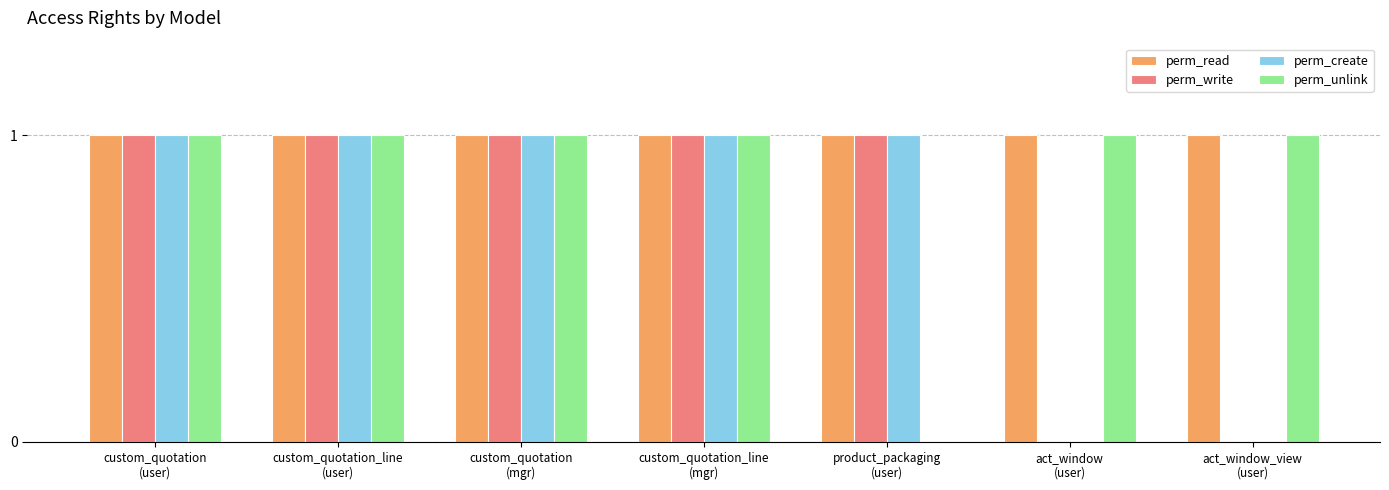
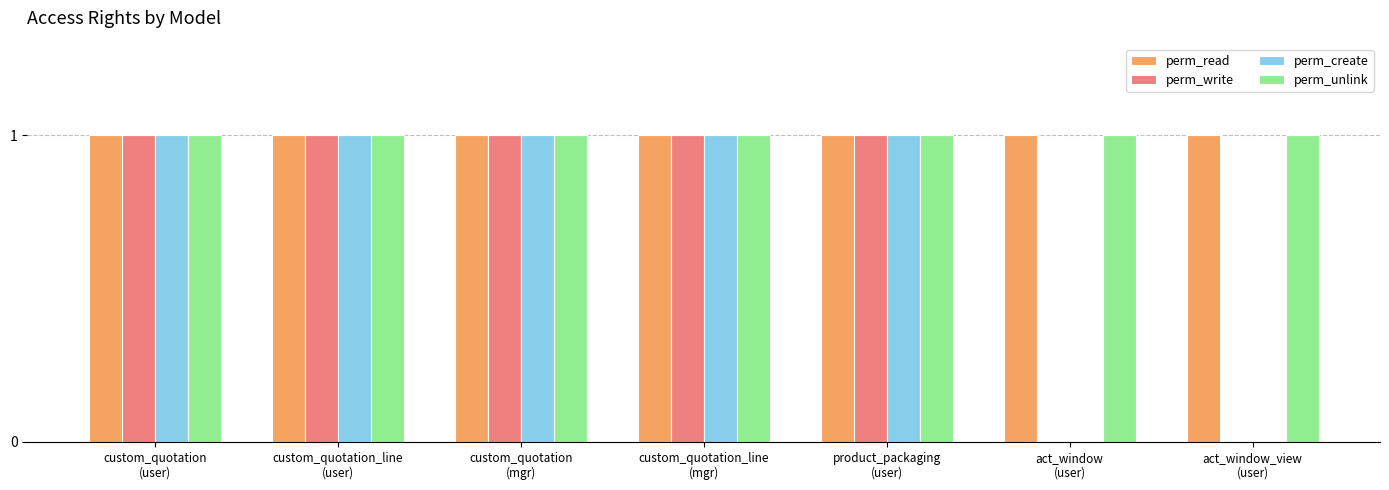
perm_unlink, product_packaging (user): 0 -> 1
